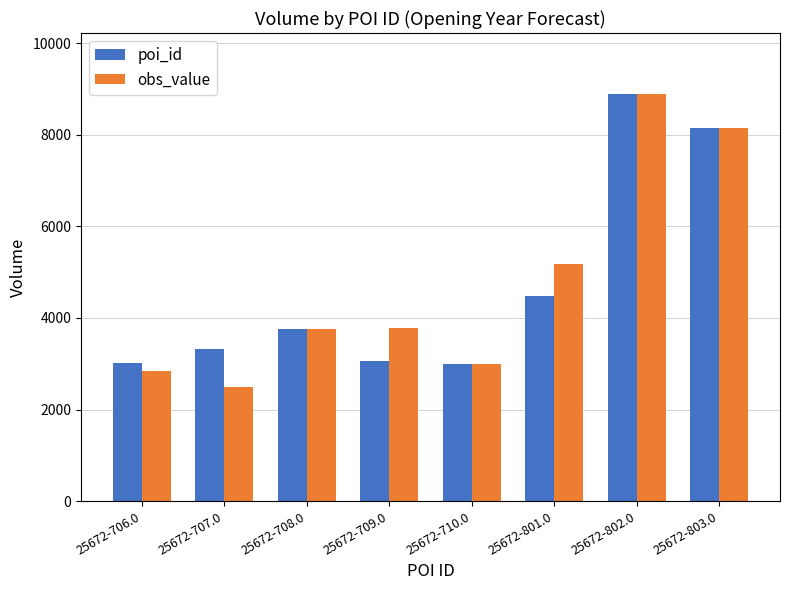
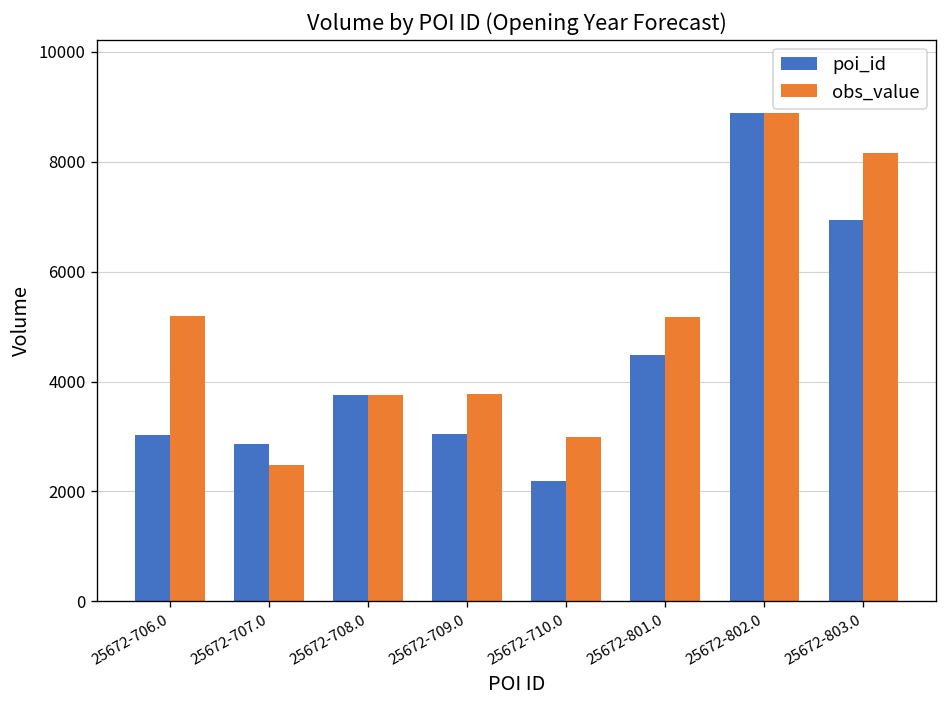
obs_value, 25672-706.0: 2900 -> 5200
poi_id, 25672-707.0: 3300 -> 2900
poi_id, 25672-710.0: 3000 -> 2200
poi_id, 25672-803.0: 8200 -> 6900
